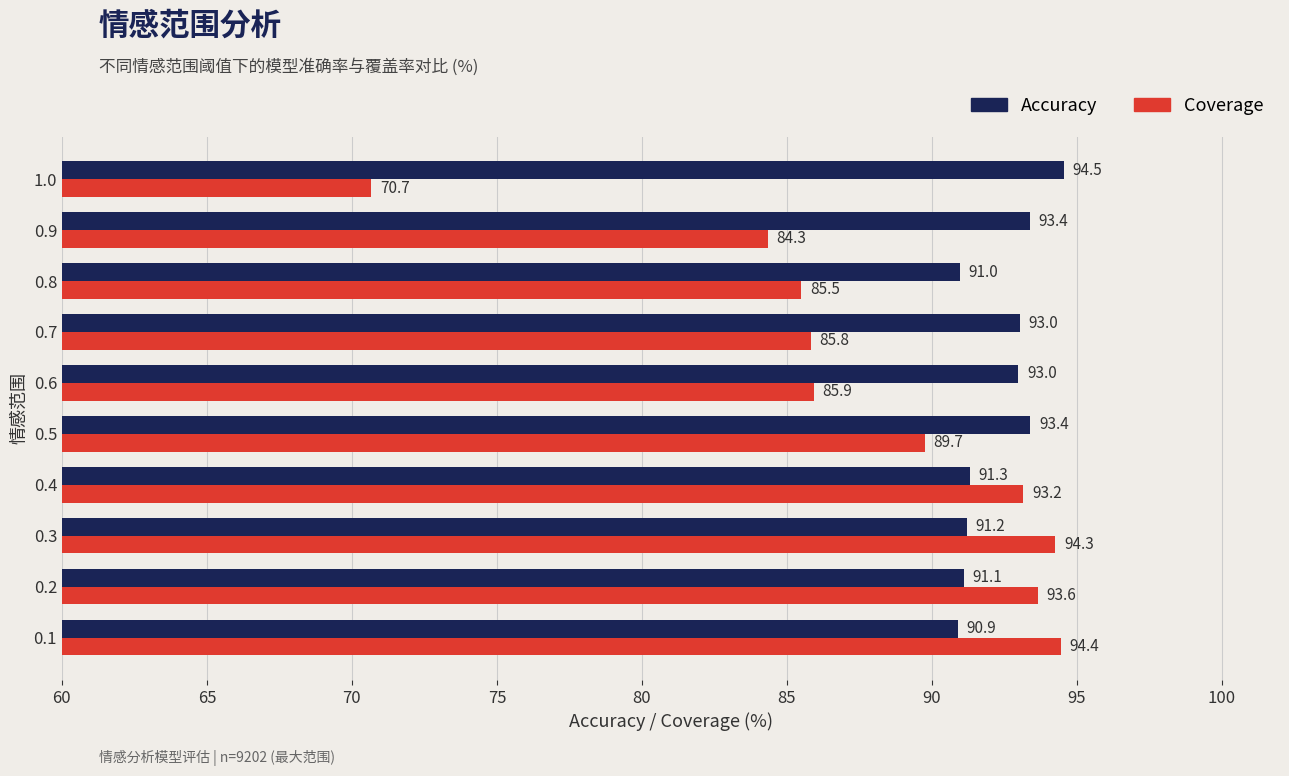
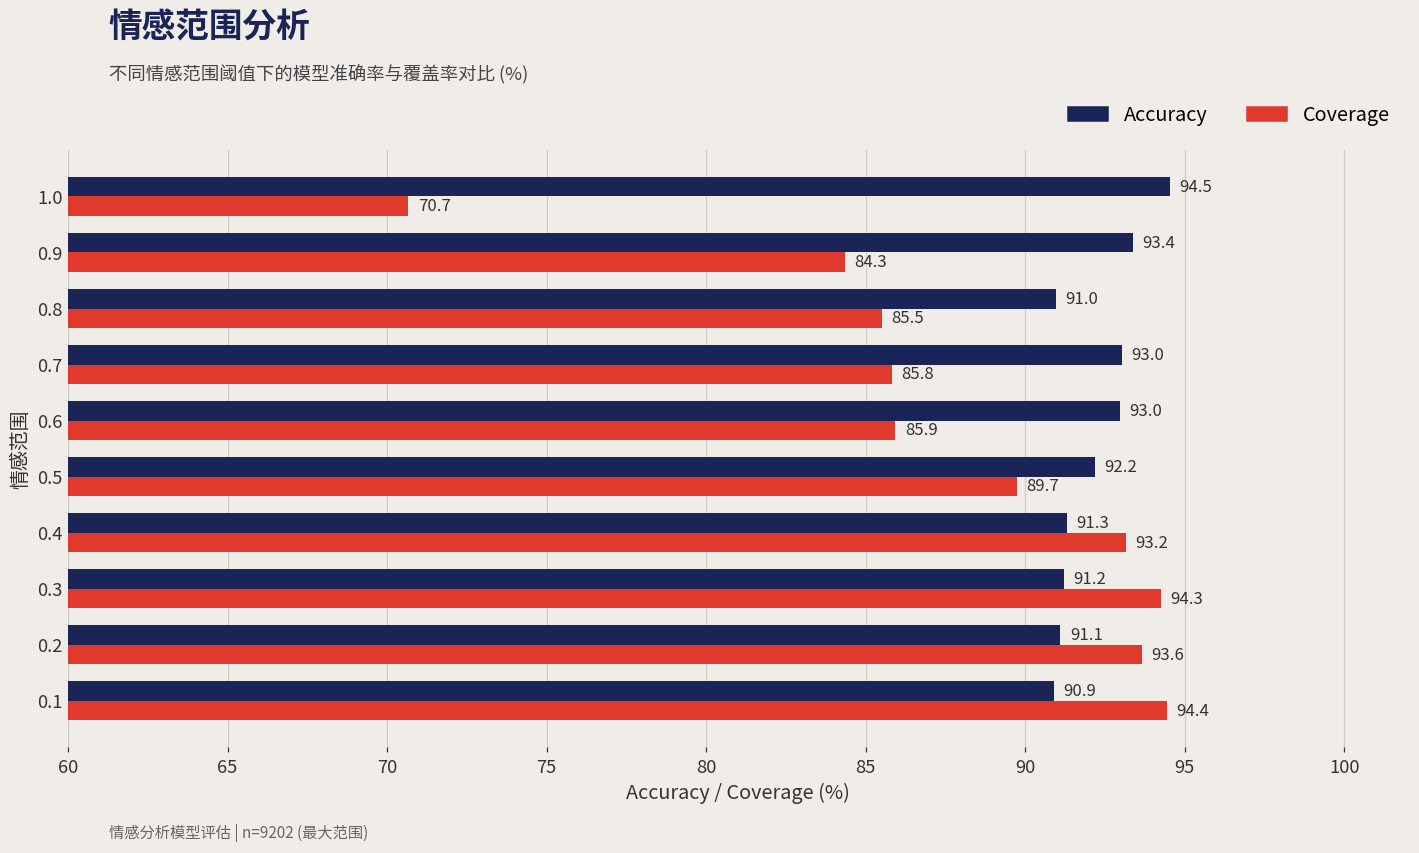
Accuracy, 0.5: 93.4 -> 92.2
